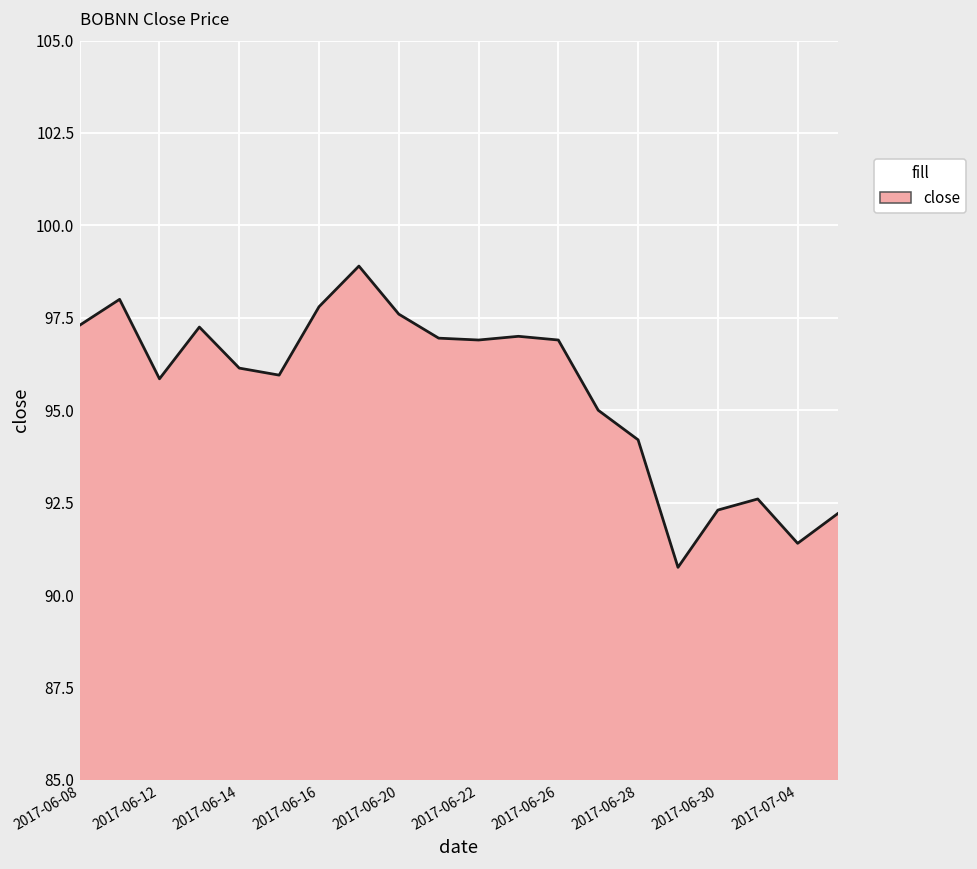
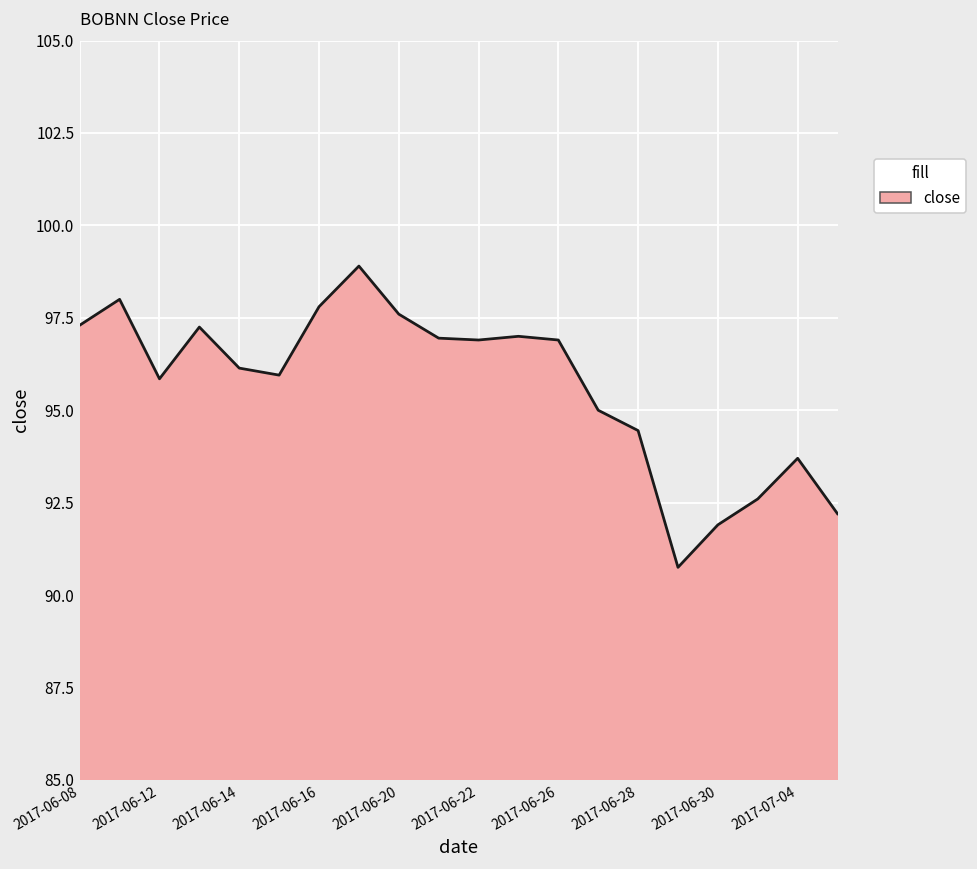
2017-06-28: 94.2 -> 94.5
2017-06-30: 92.3 -> 91.9
2017-07-04: 91.4 -> 93.7
